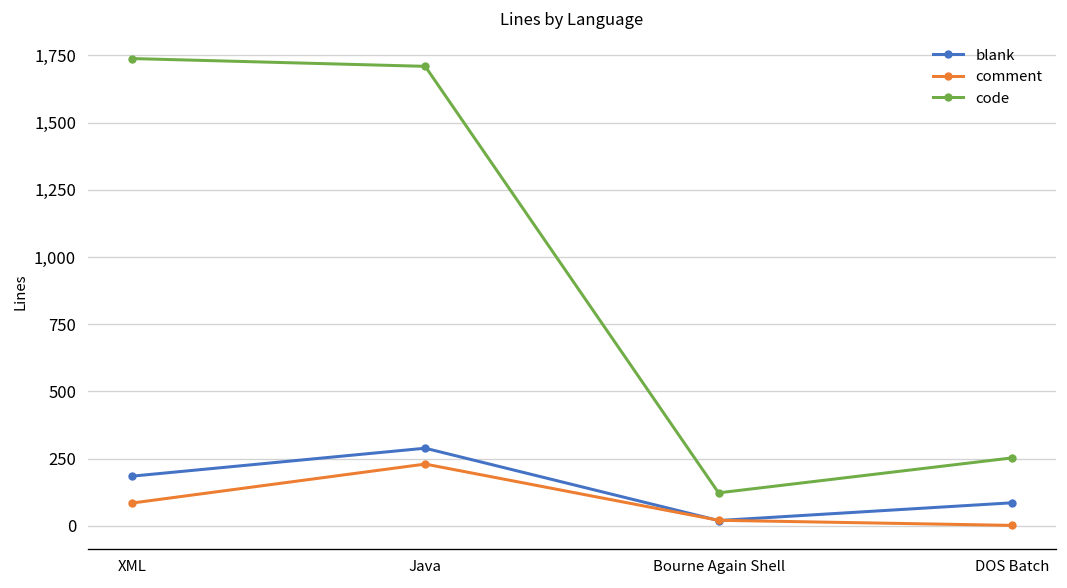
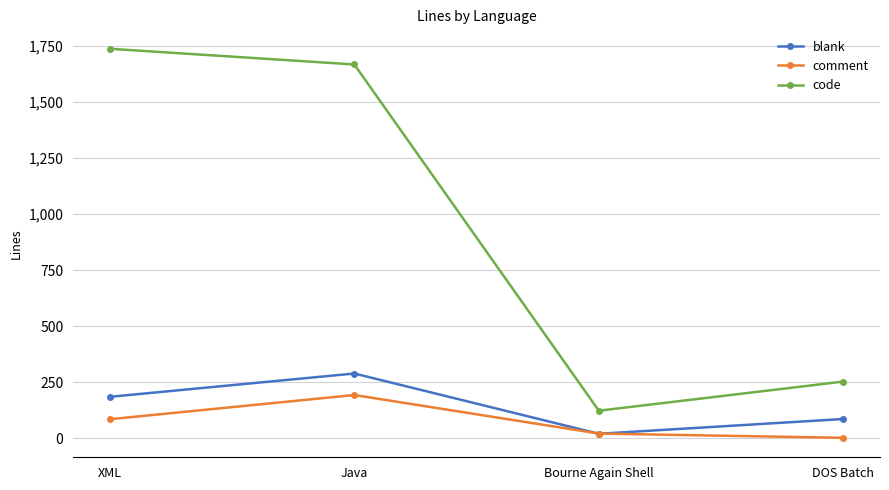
comment, Java: 230 -> 190
code, Java: 1,710 -> 1,670
